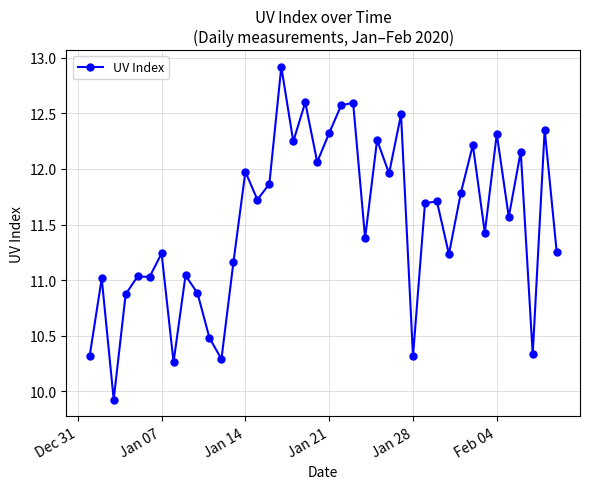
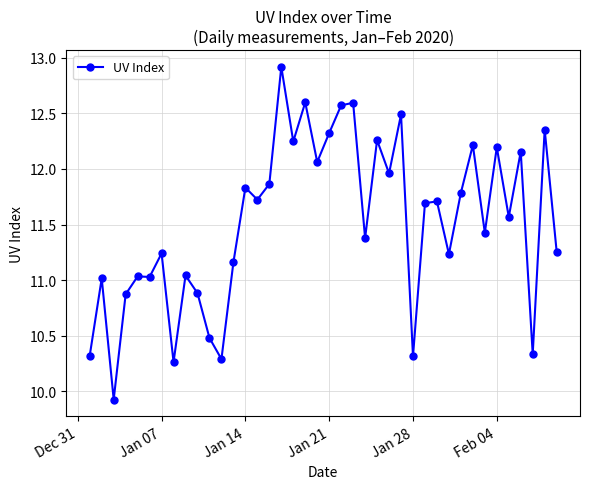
Jan 14: 11.98 -> 11.83
Feb 04: 12.32 -> 12.19
